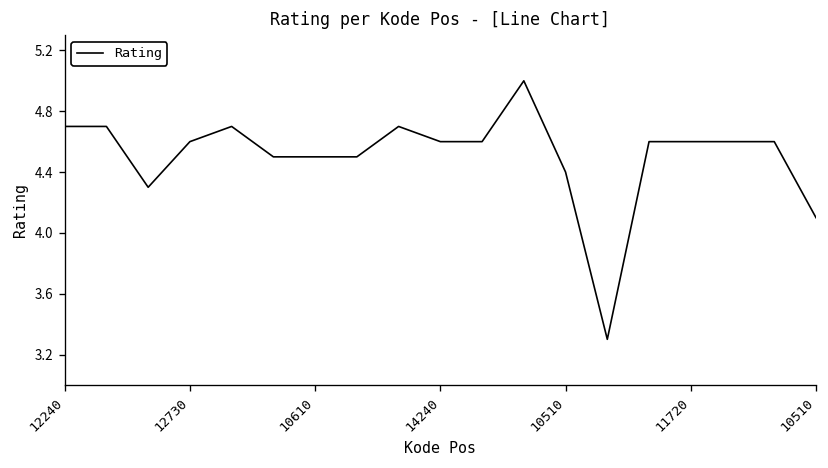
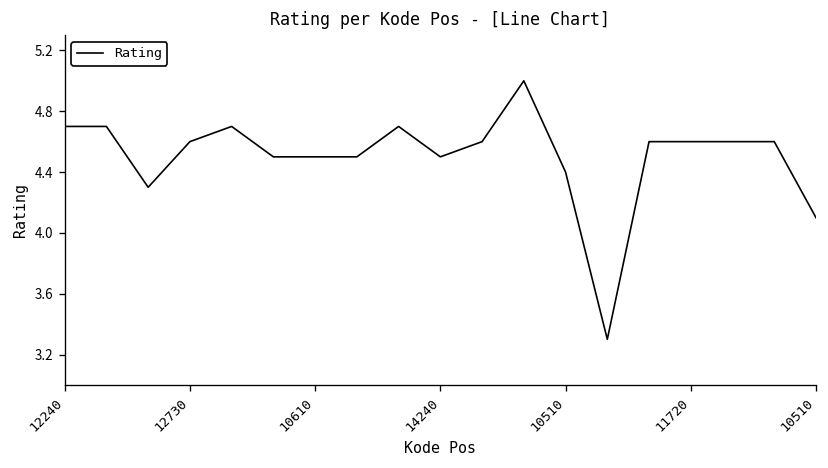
14240: 4.6 -> 4.5
